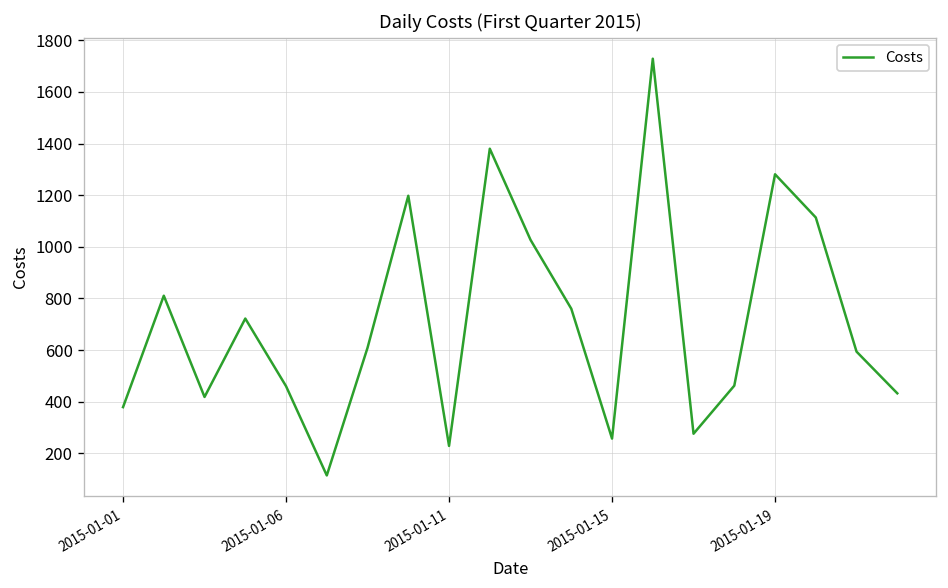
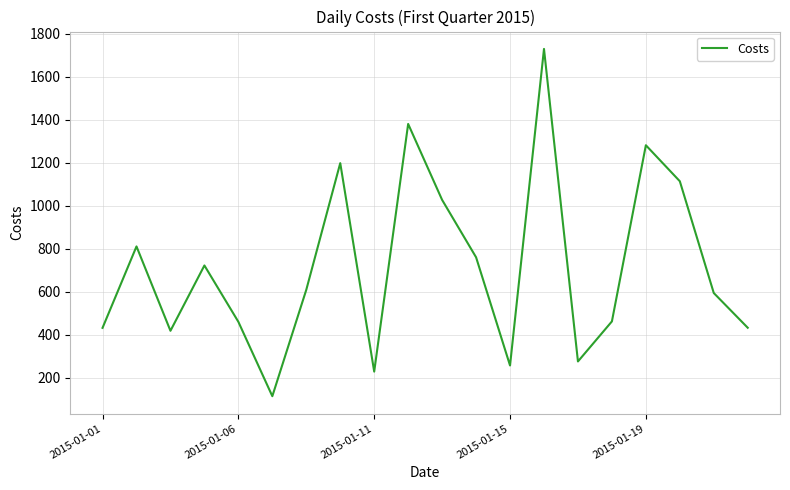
2015-01-01: 380 -> 430
